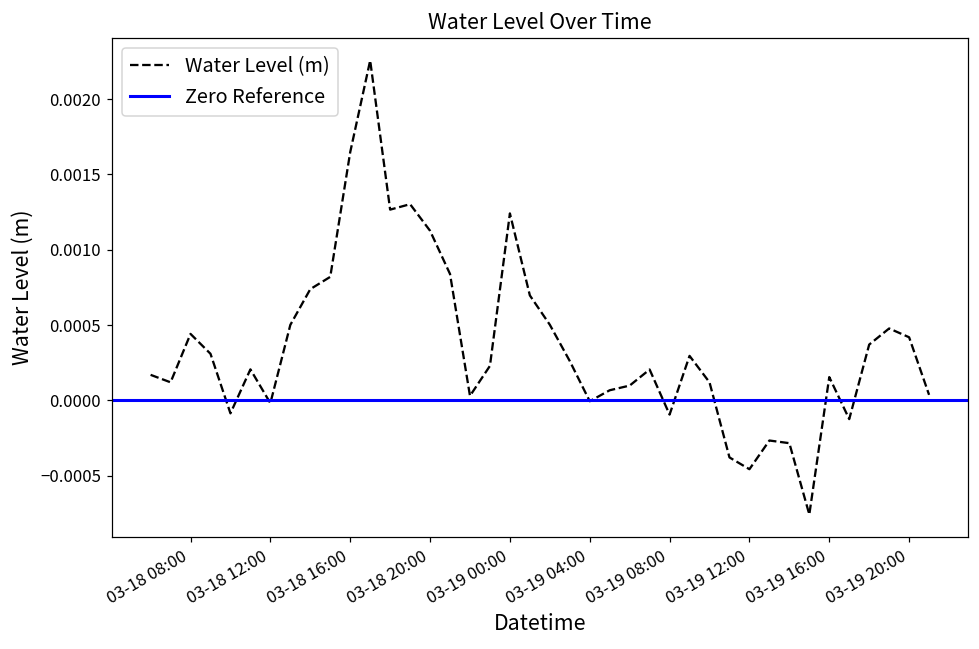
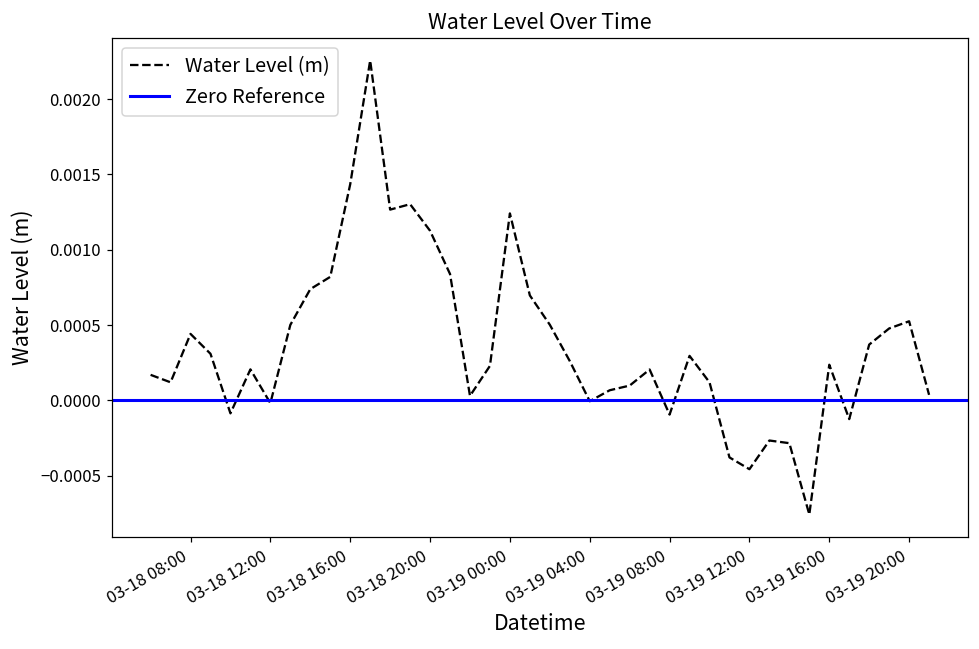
03-18 16:00: 0.00165 -> 0.00144
03-19 16:00: 0.00015 -> 0.00024
03-19 20:00: 0.00042 -> 0.00053
